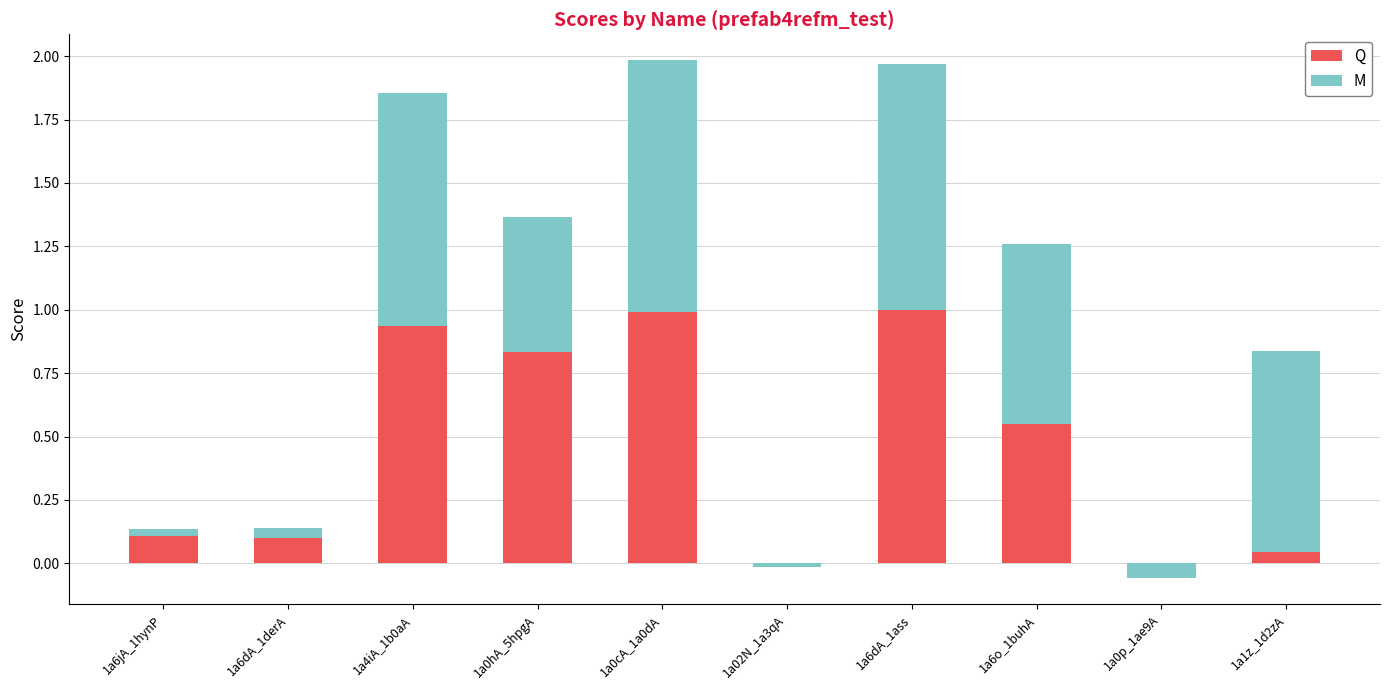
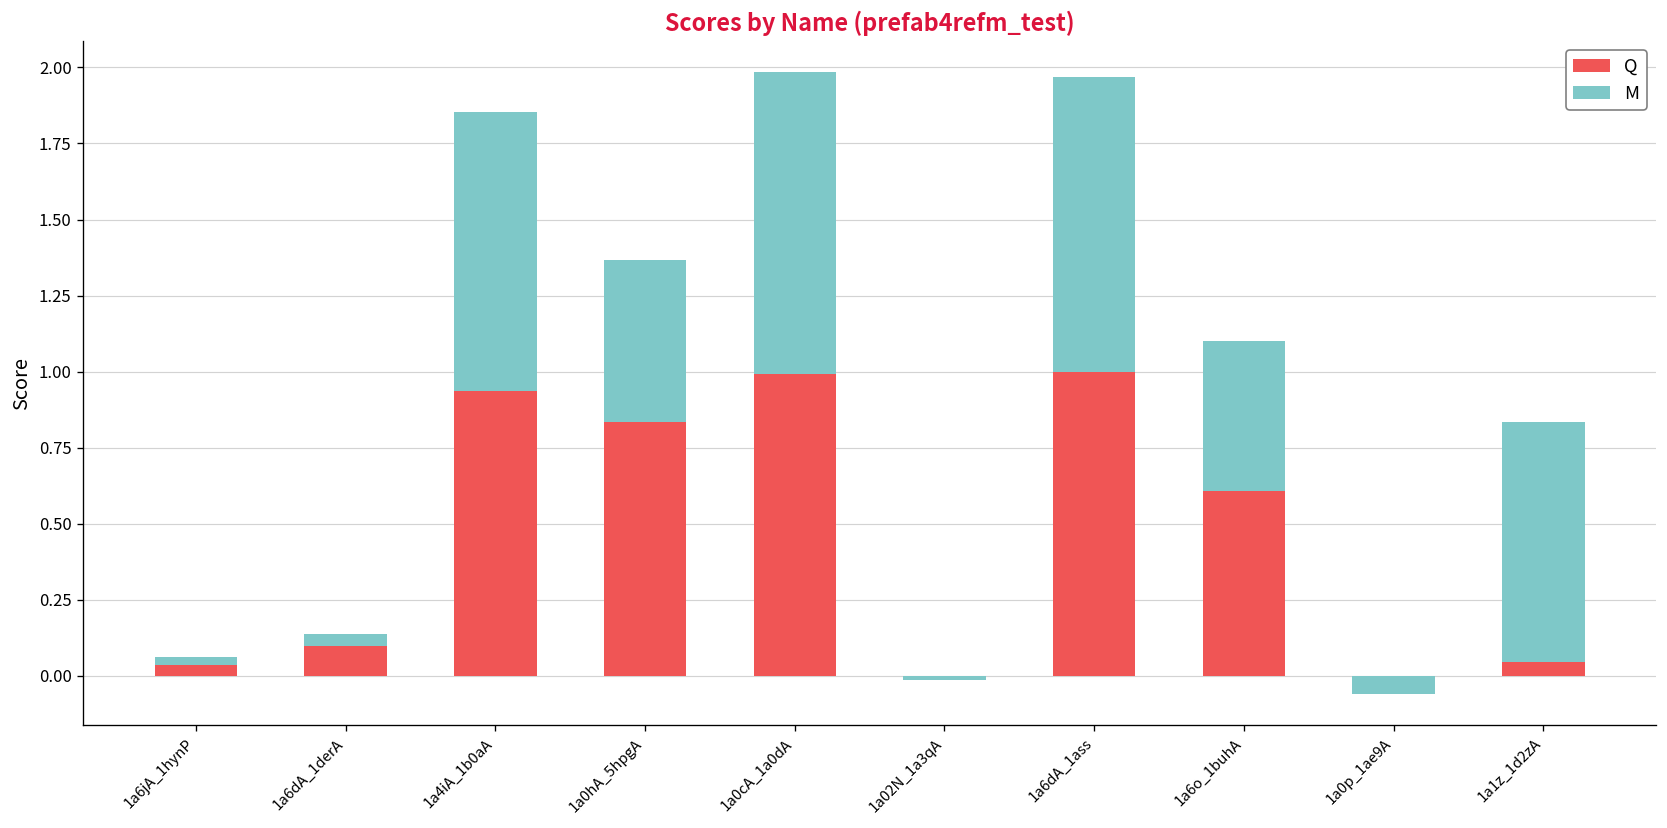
Q, 1a6jA_1hynP: 0.11 -> 0.04
Q, 1a6o_1buhA: 0.55 -> 0.61
M, 1a6o_1buhA: 0.71 -> 0.49
